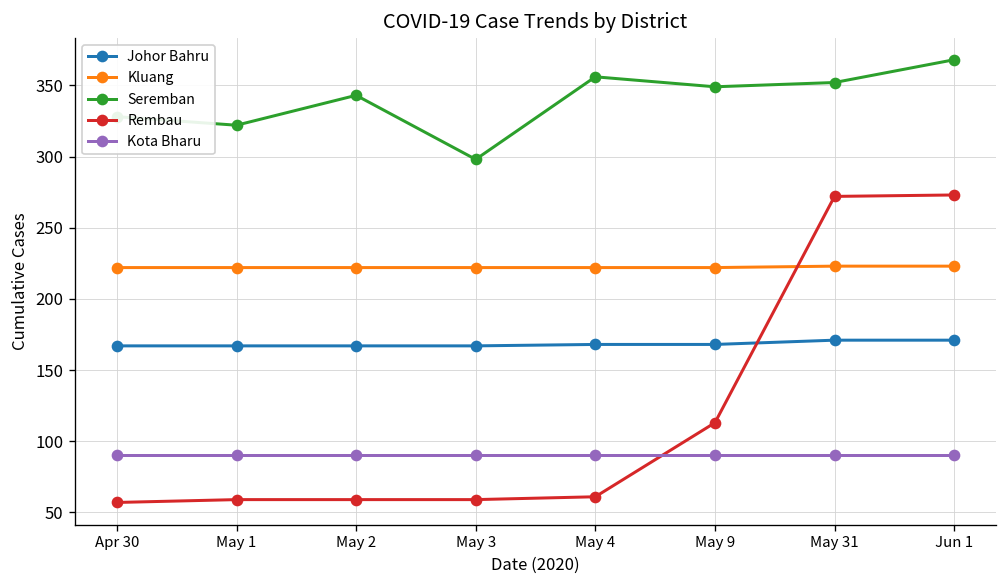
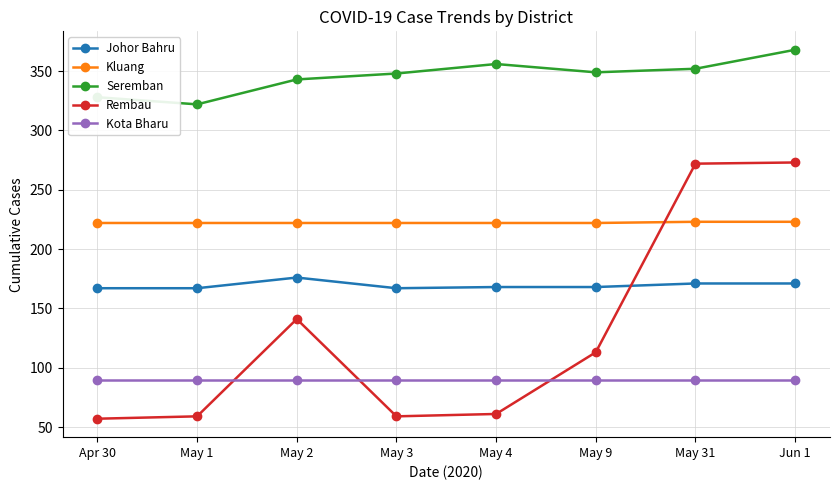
Johor Bahru, May 2: 167 -> 176
Rembau, May 2: 59 -> 141
Seremban, May 3: 298 -> 348
